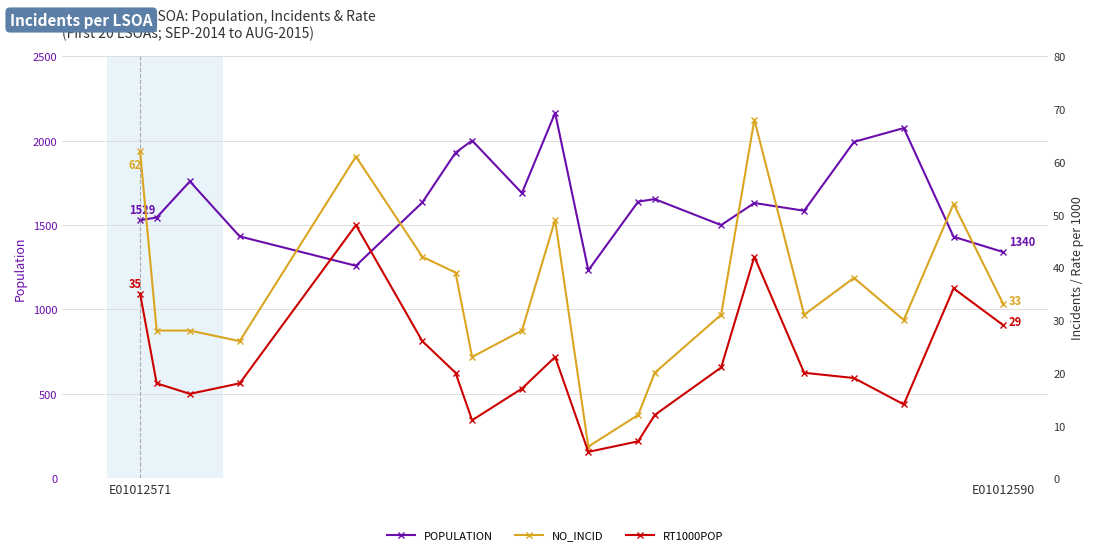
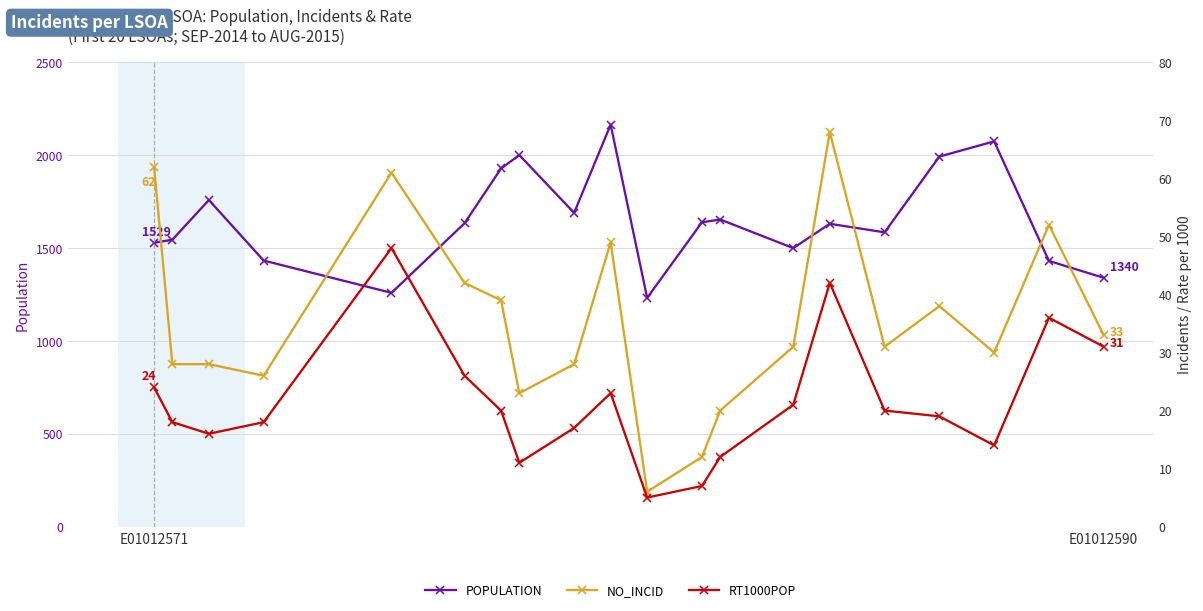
RT1000POP, E01012571: 35 -> 24
RT1000POP, E01012590: 29 -> 31
